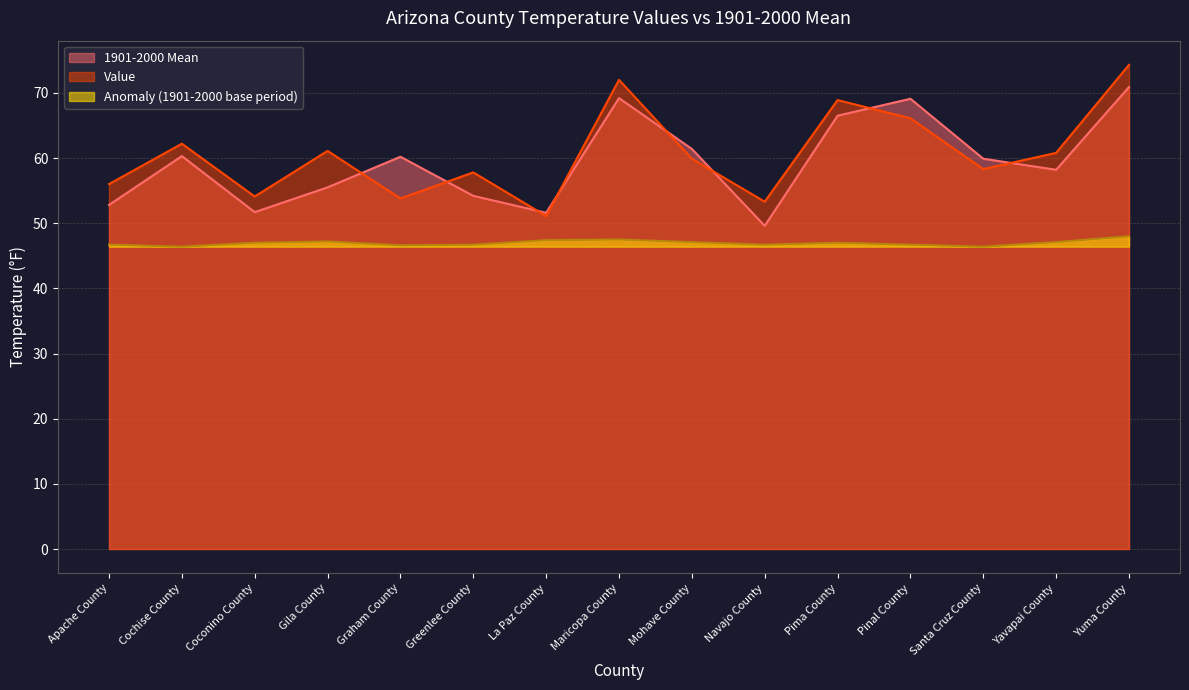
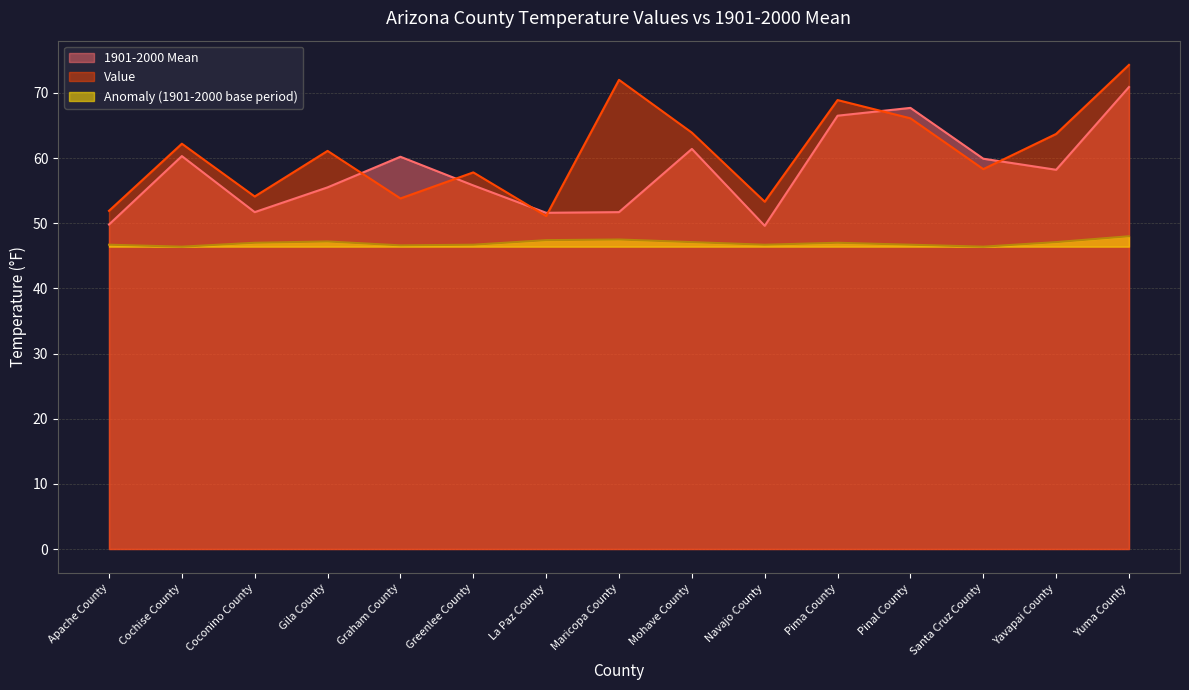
1901-2000 Mean, Apache County: 53 -> 50
Value, Apache County: 56 -> 52
1901-2000 Mean, Greenlee County: 54 -> 56
1901-2000 Mean, Maricopa County: 69 -> 52
Value, Mohave County: 60 -> 64
1901-2000 Mean, Pinal County: 69 -> 68
Value, Yavapai County: 61 -> 64
